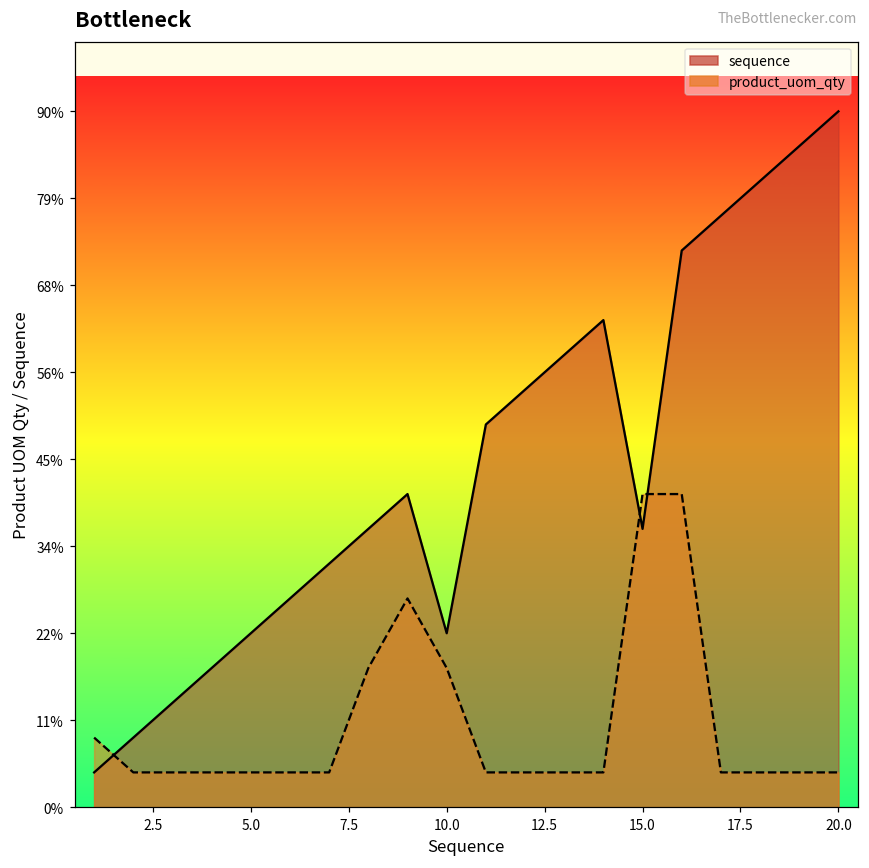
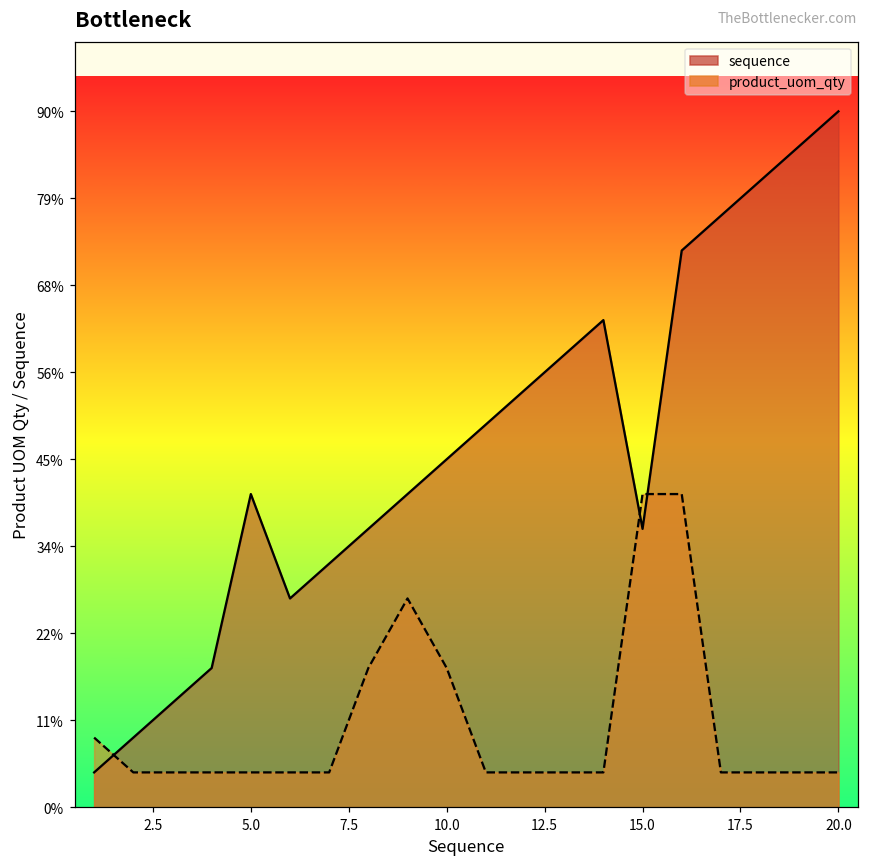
sequence, 5.0: 23% -> 41%
sequence, 10.0: 23% -> 45%
